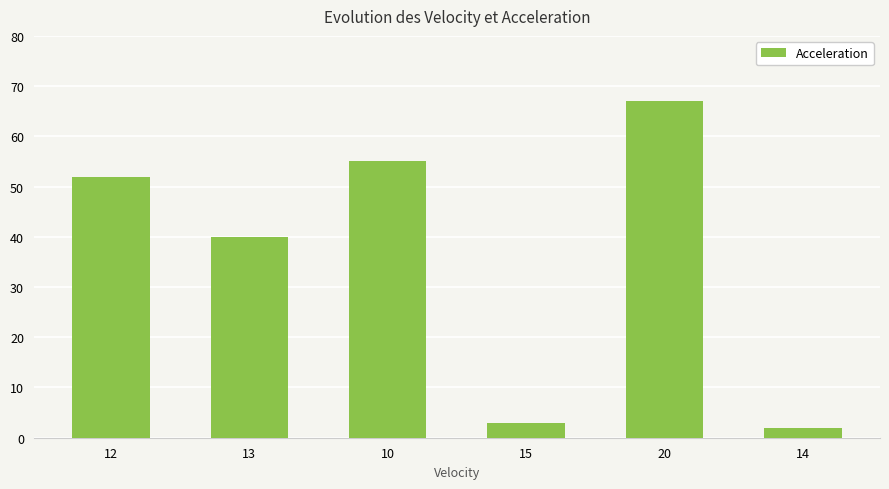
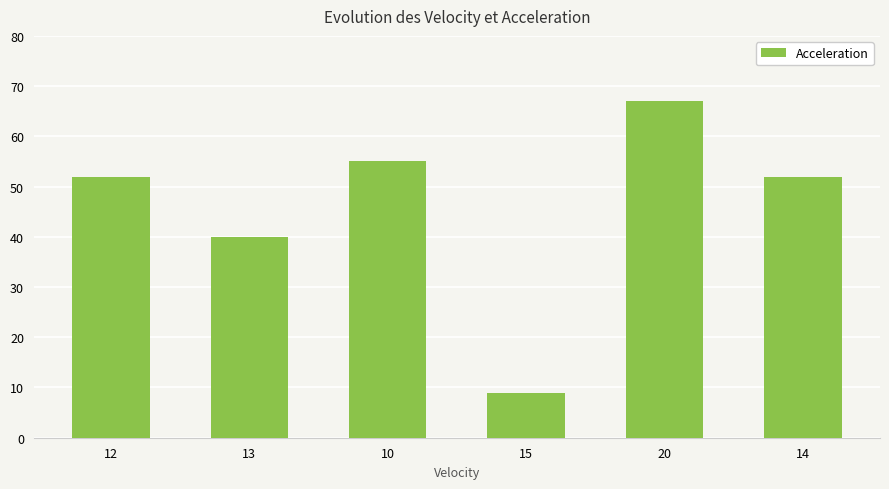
15: 3 -> 9
14: 2 -> 52
